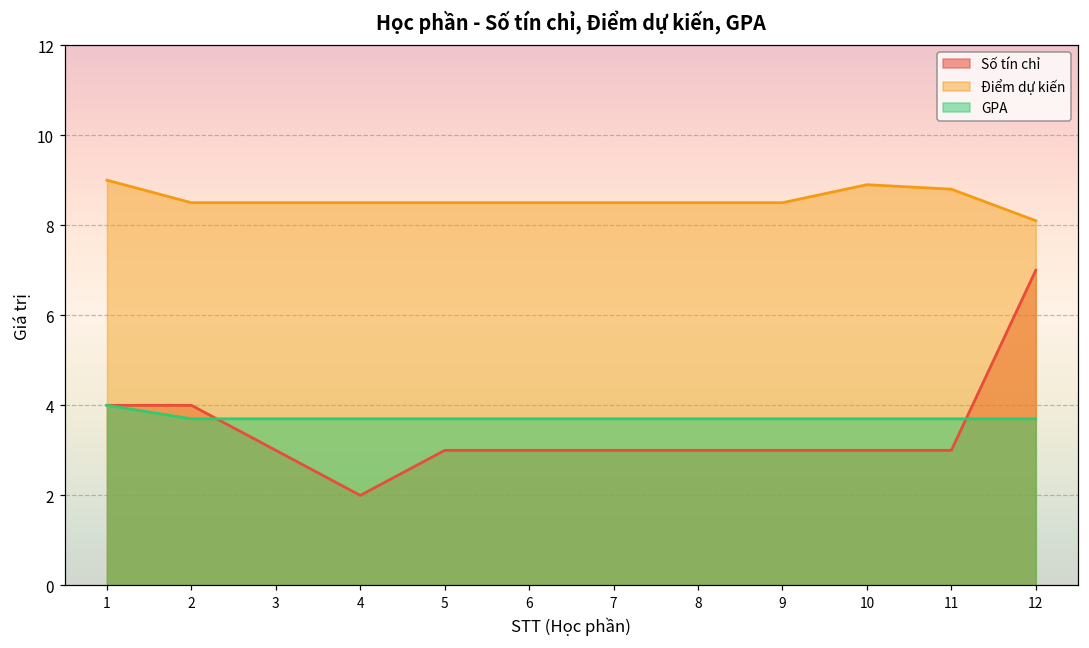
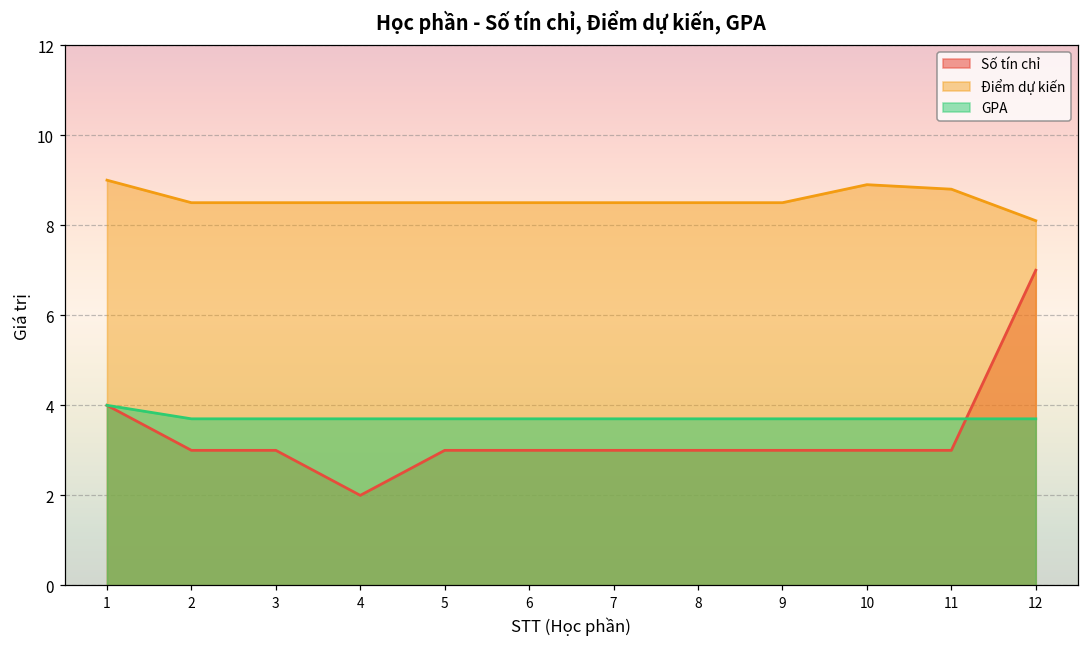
Số tín chỉ, 2: 4 -> 3
